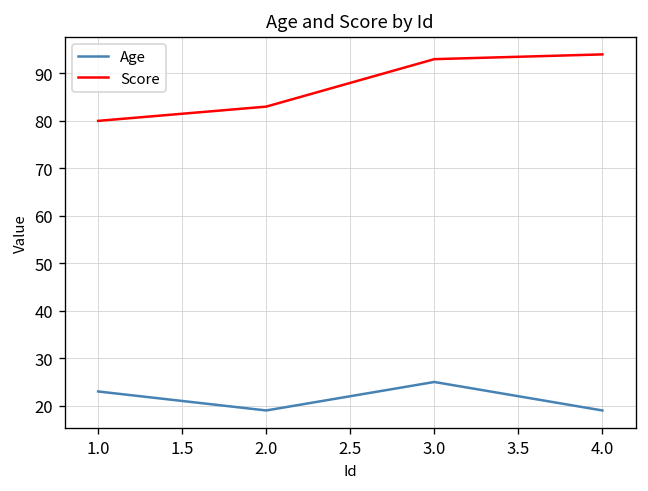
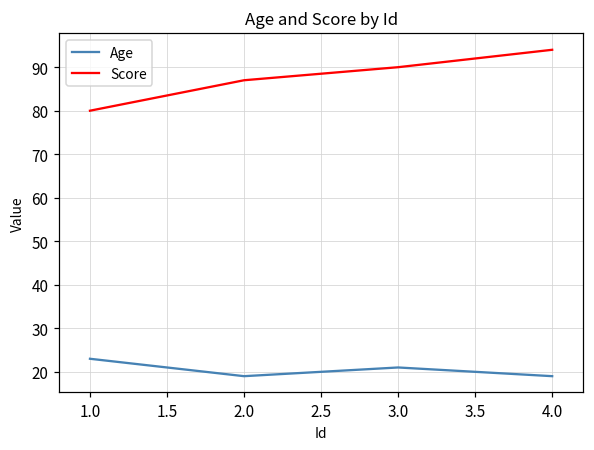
Score, 2.0: 83 -> 87
Age, 3.0: 25 -> 21
Score, 3.0: 93 -> 90
